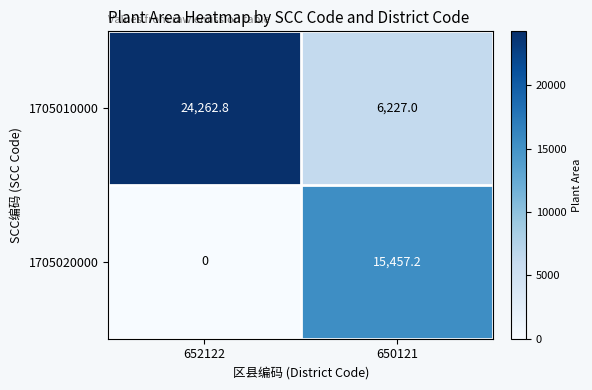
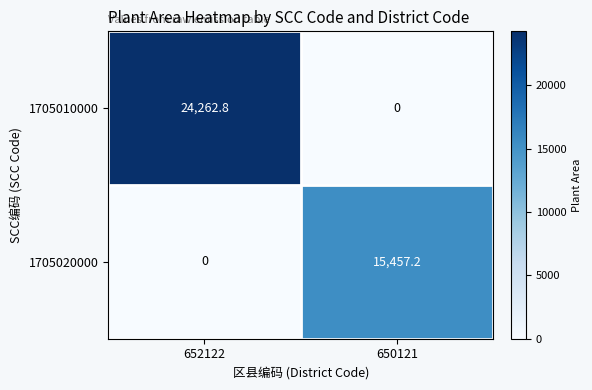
1705010000, 650121: 6,227.0 -> 0
